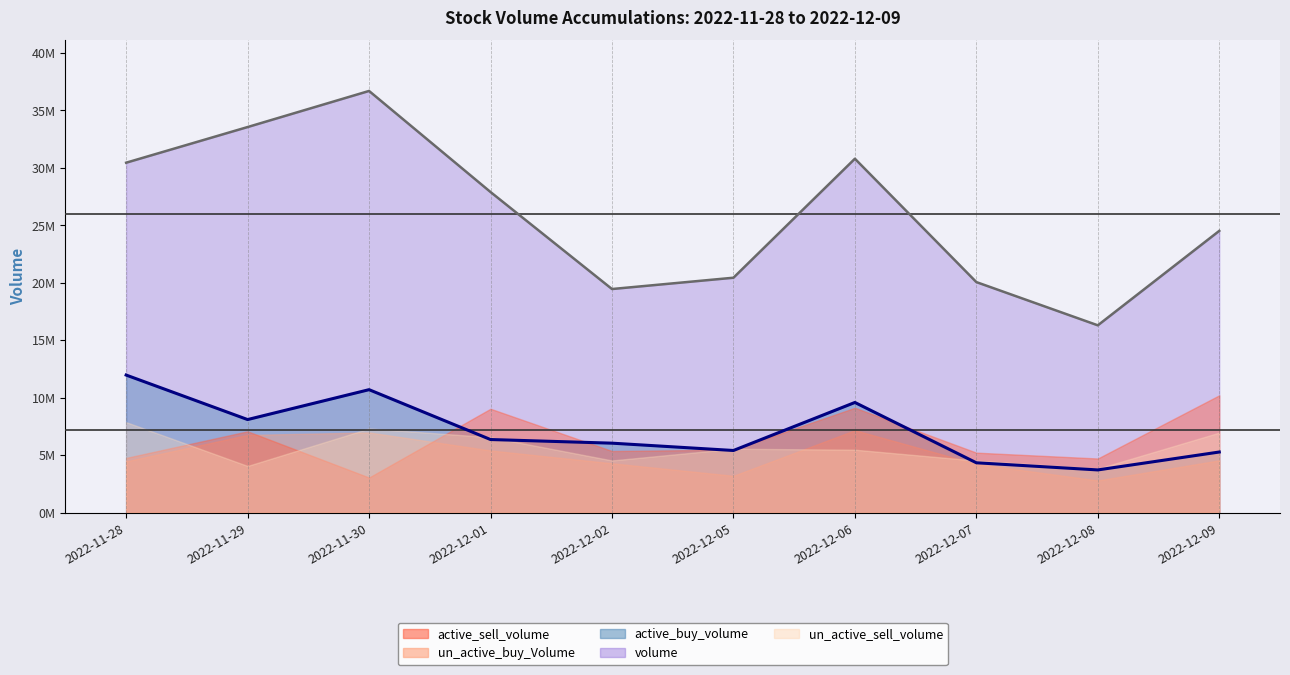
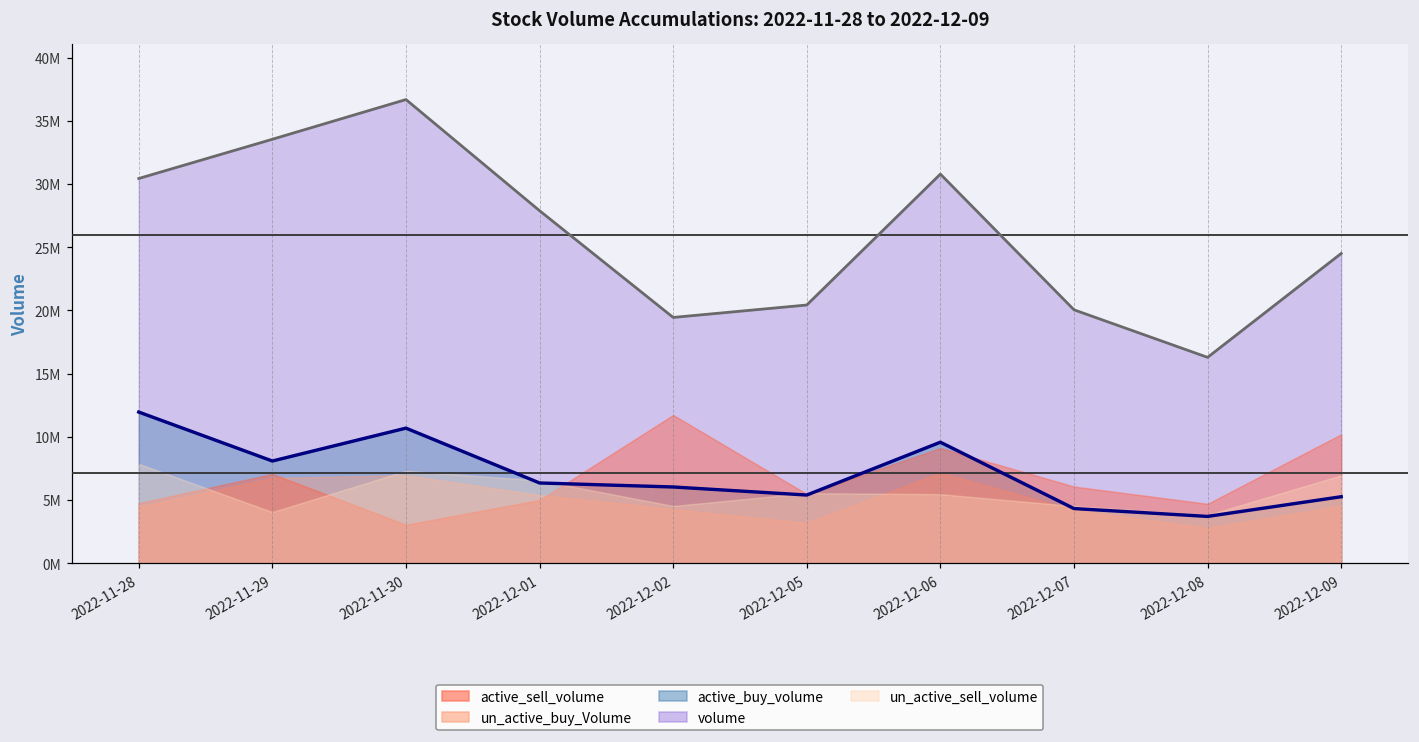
active_sell_volume, 2022-12-01: 9000000 -> 5000000
active_sell_volume, 2022-12-02: 5400000 -> 11700000
active_sell_volume, 2022-12-07: 5200000 -> 6100000
